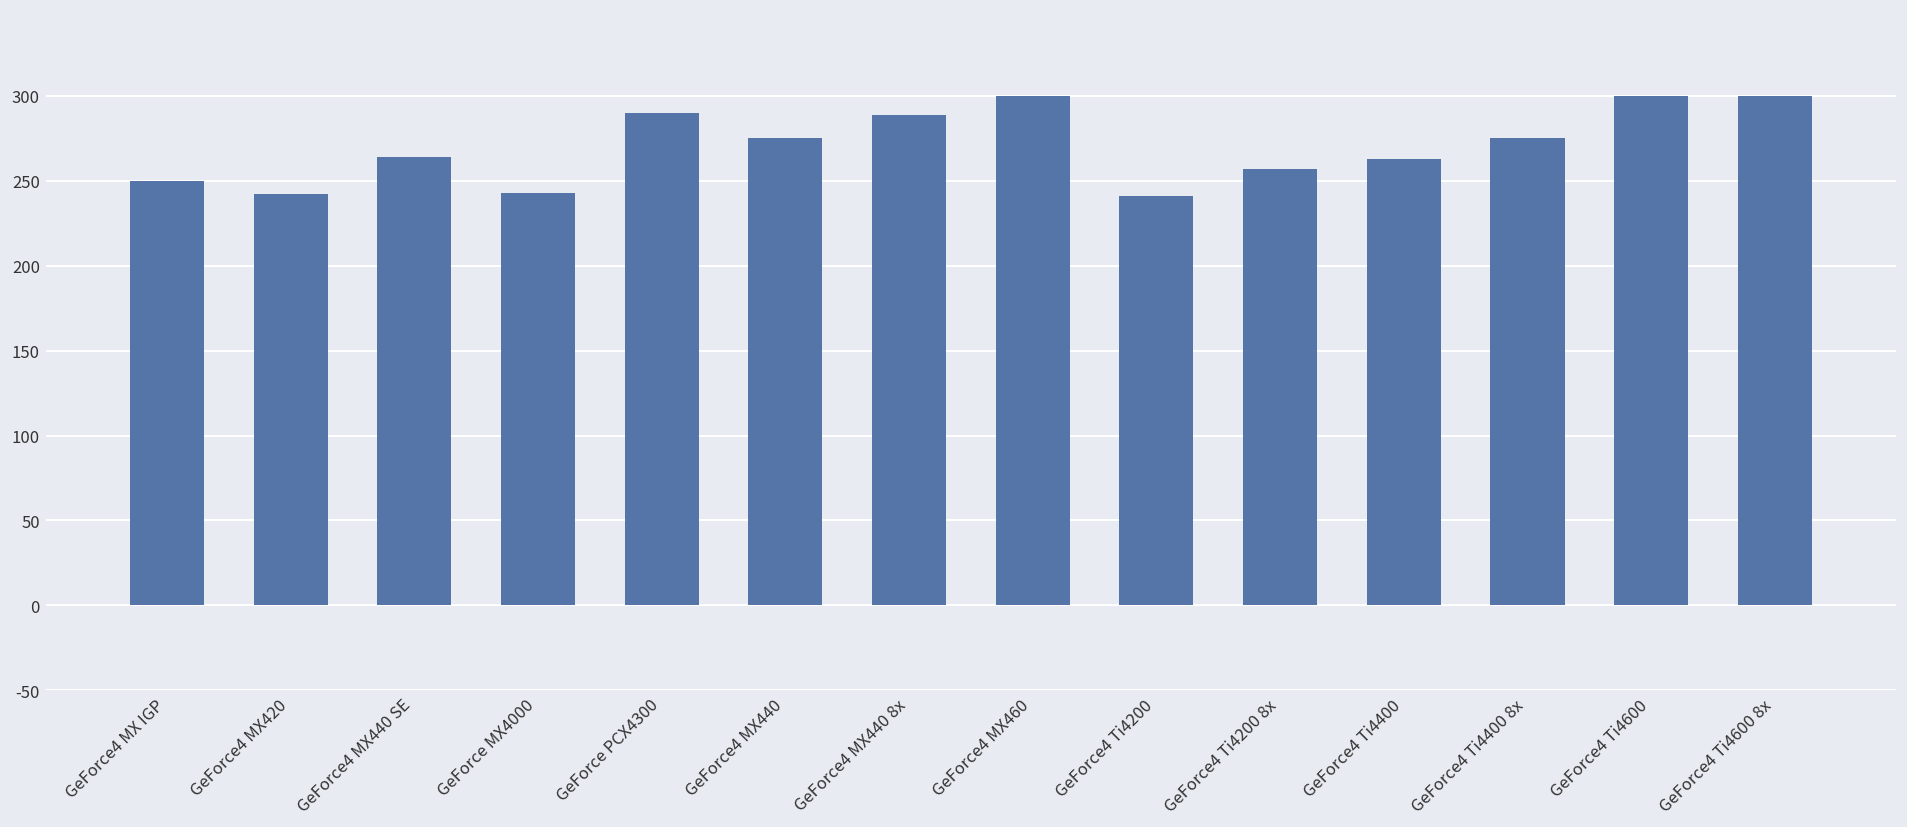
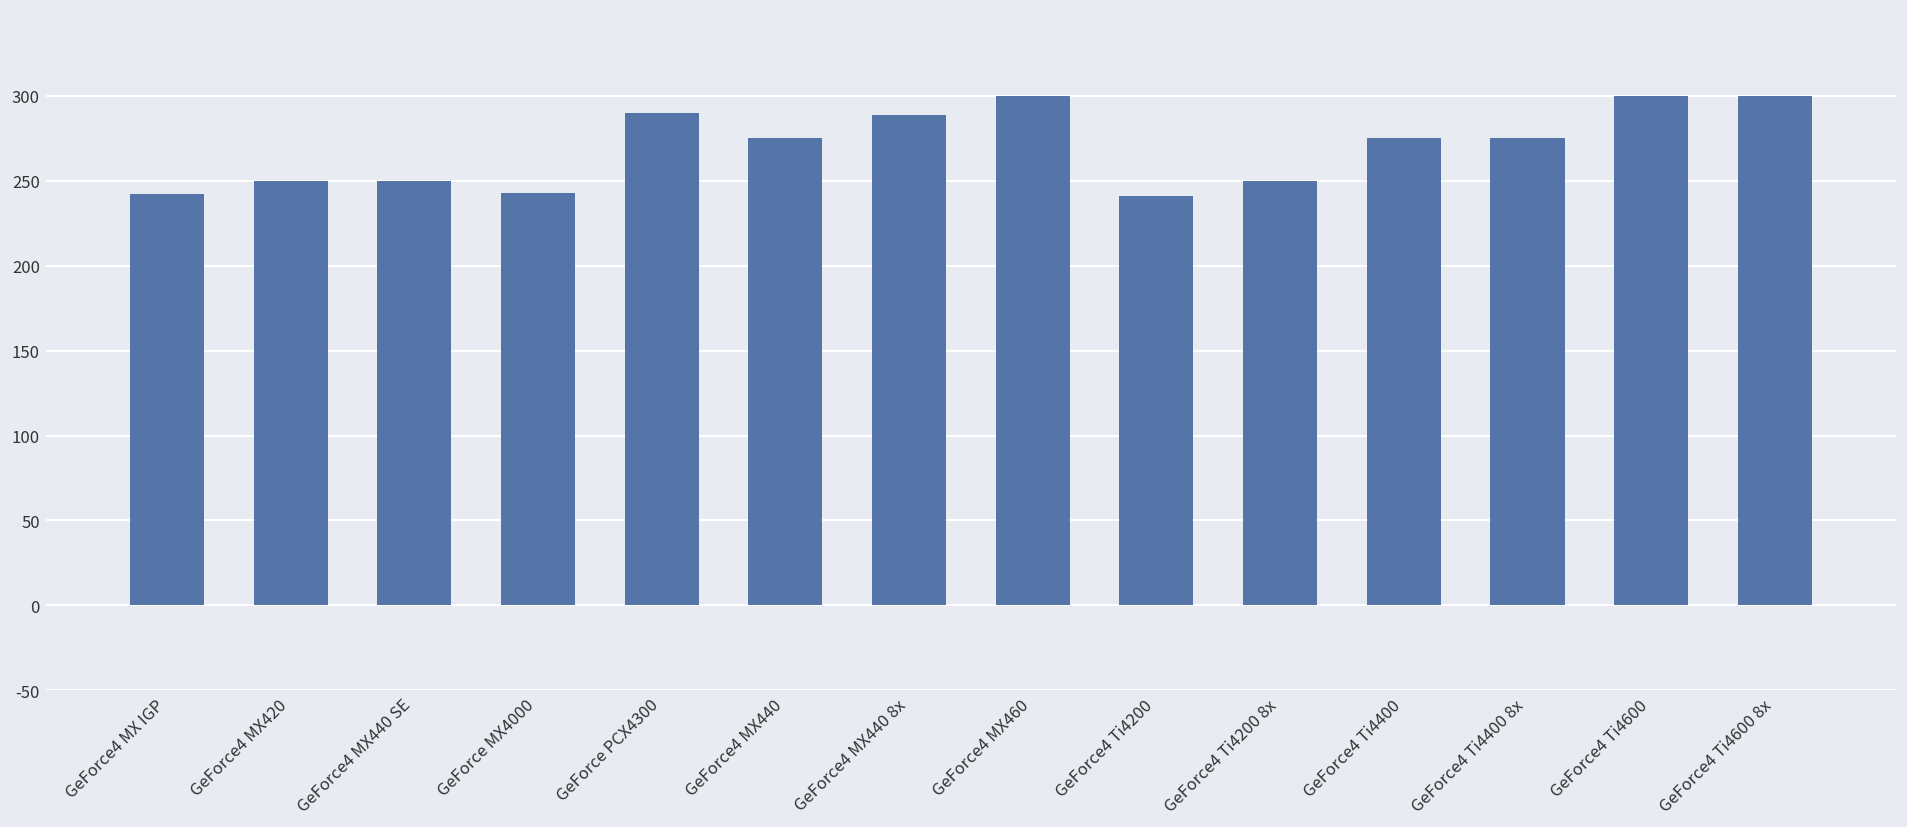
GeForce4 MX IGP: 250 -> 242
GeForce4 MX420: 242 -> 250
GeForce4 MX440 SE: 264 -> 250
GeForce4 Ti4200 8x: 257 -> 250
GeForce4 Ti4400: 263 -> 275
